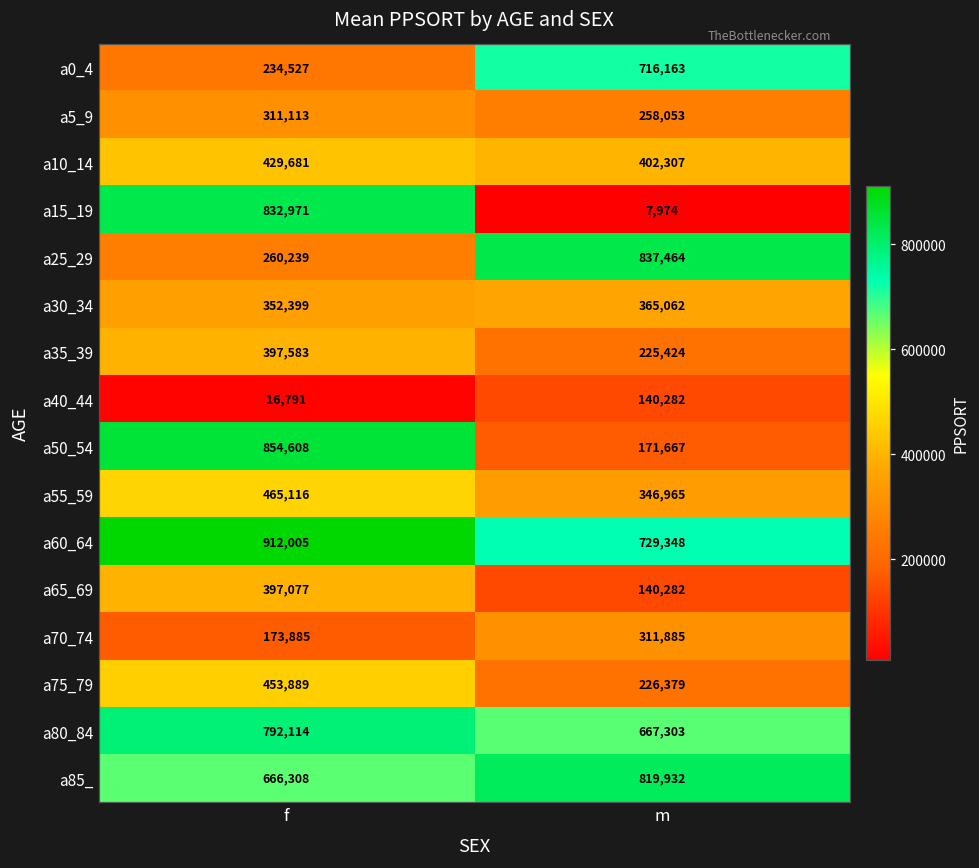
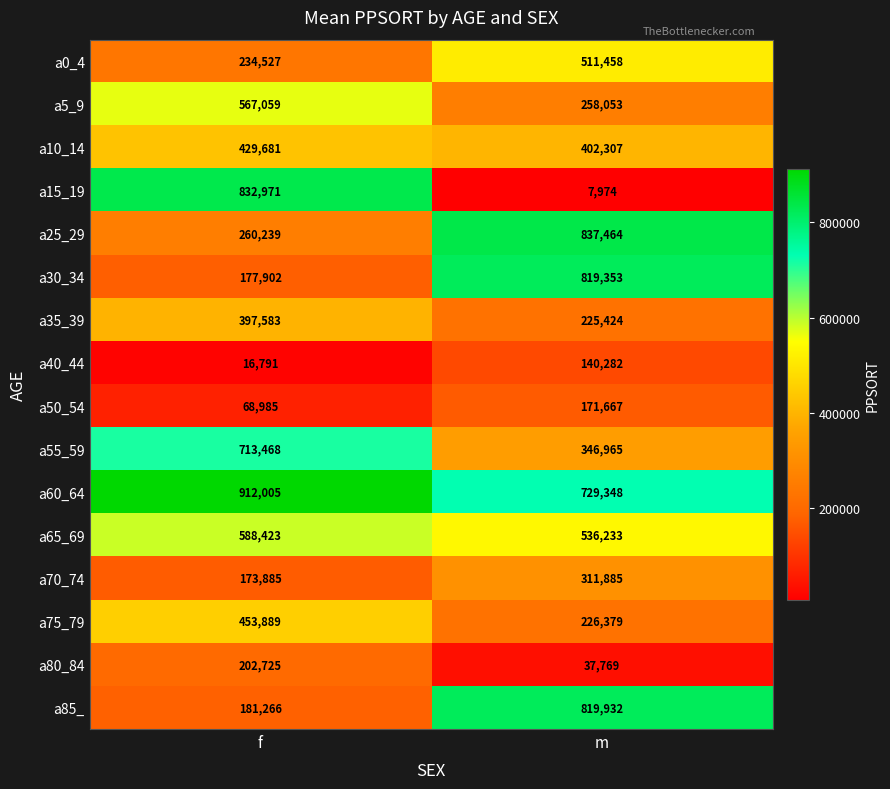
a0_4, m: 716,163 -> 511,458
a5_9, f: 311,113 -> 567,059
a30_34, f: 352,399 -> 177,902
a30_34, m: 365,062 -> 819,353
a50_54, f: 854,608 -> 68,985
a55_59, f: 465,116 -> 713,468
a65_69, f: 397,077 -> 588,423
a65_69, m: 140,282 -> 536,233
a80_84, f: 792,114 -> 202,725
a80_84, m: 667,303 -> 37,769
a85_, f: 666,308 -> 181,266
